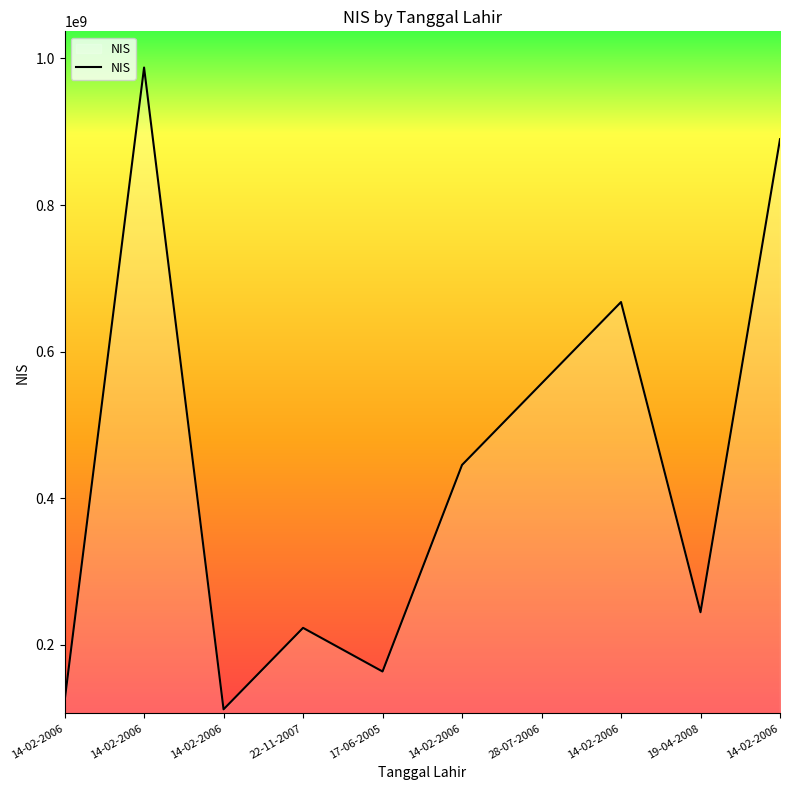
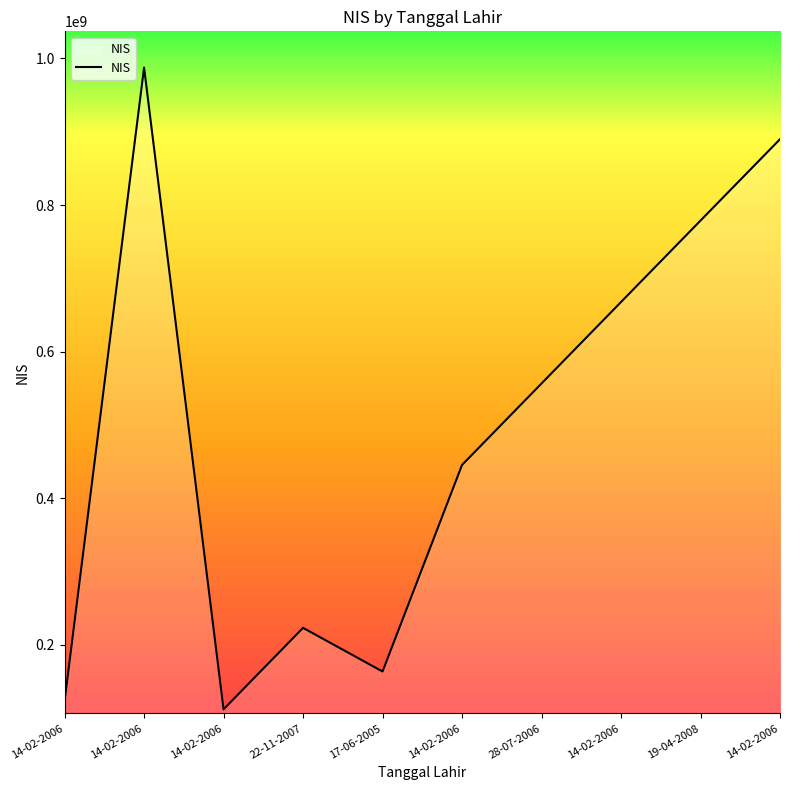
19-04-2008: 240000000 -> 780000000
